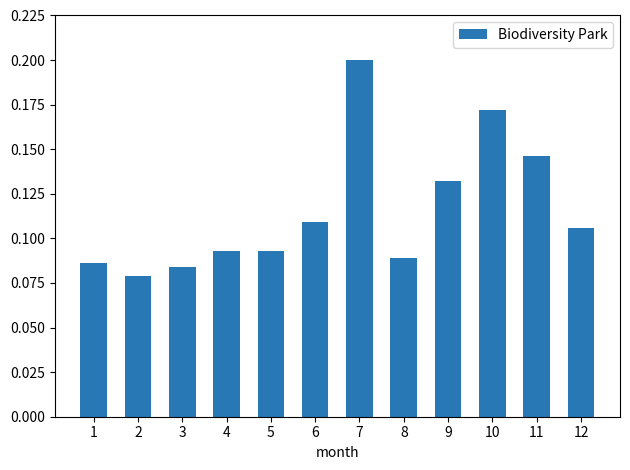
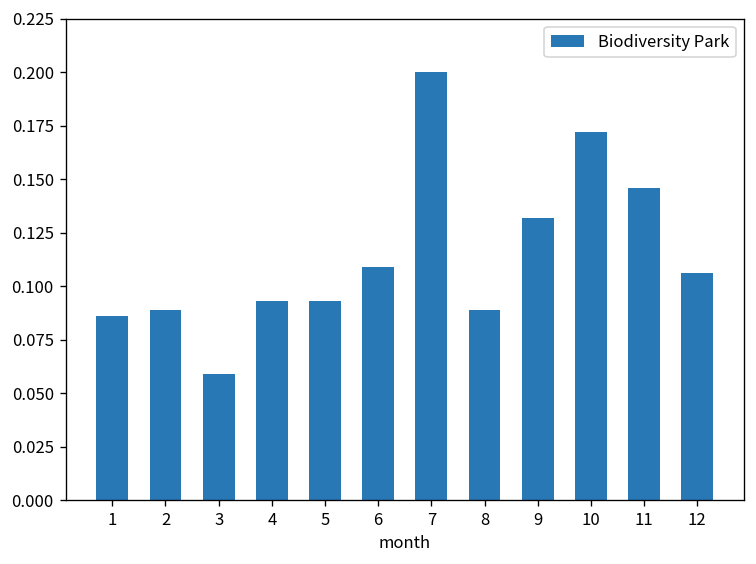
2: 0.079 -> 0.089
3: 0.084 -> 0.059
